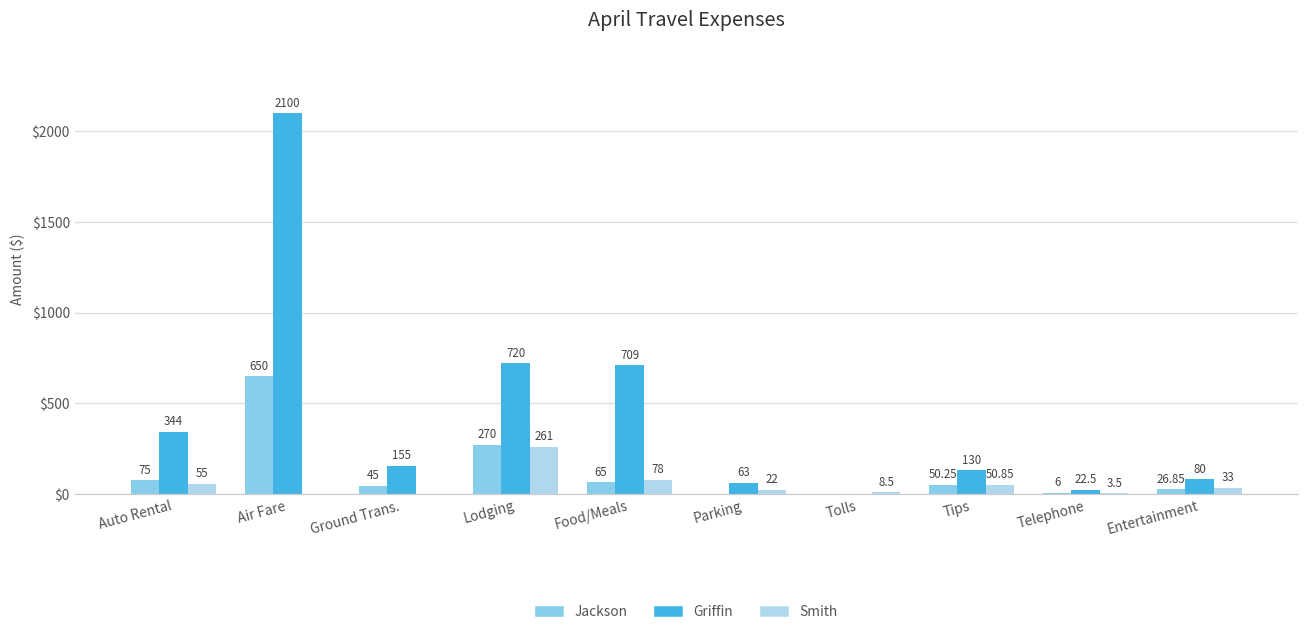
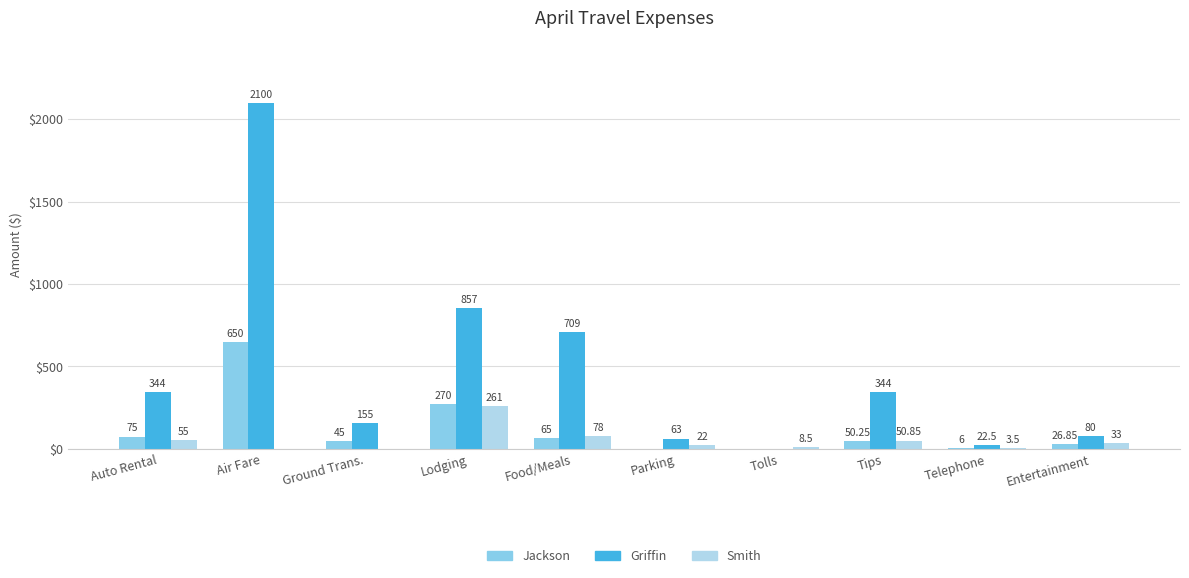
Griffin, Lodging: 720 -> 857
Griffin, Tips: 130 -> 344
